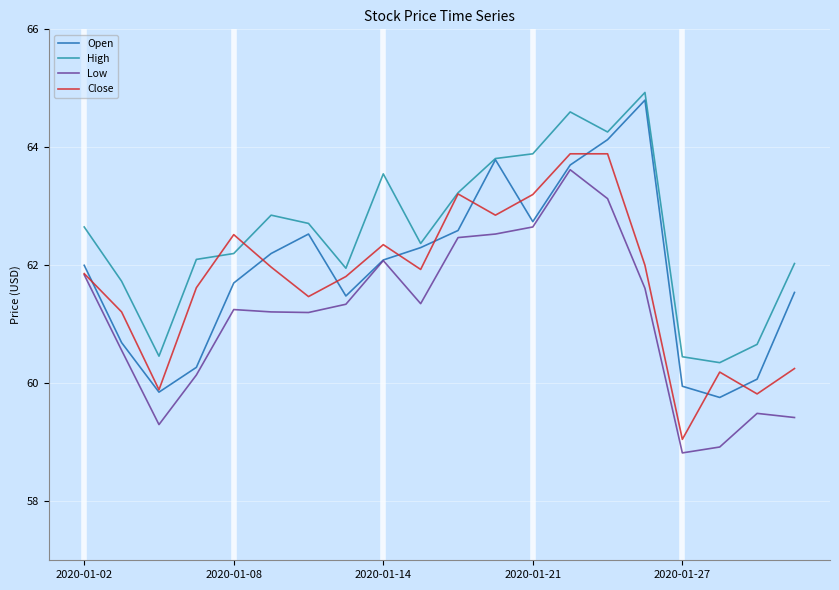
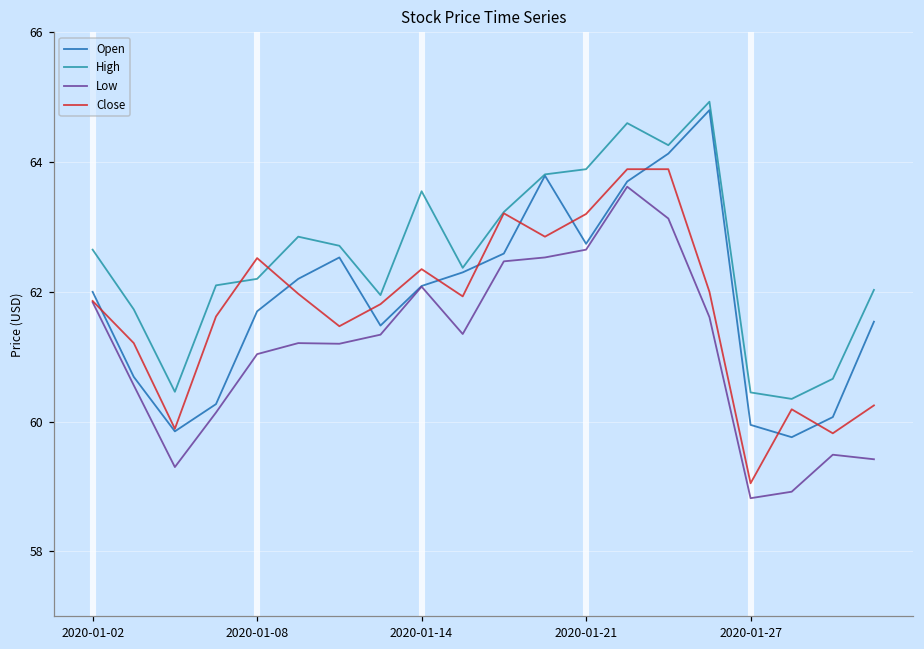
Low, 2020-01-08: 61.3 -> 61.0
